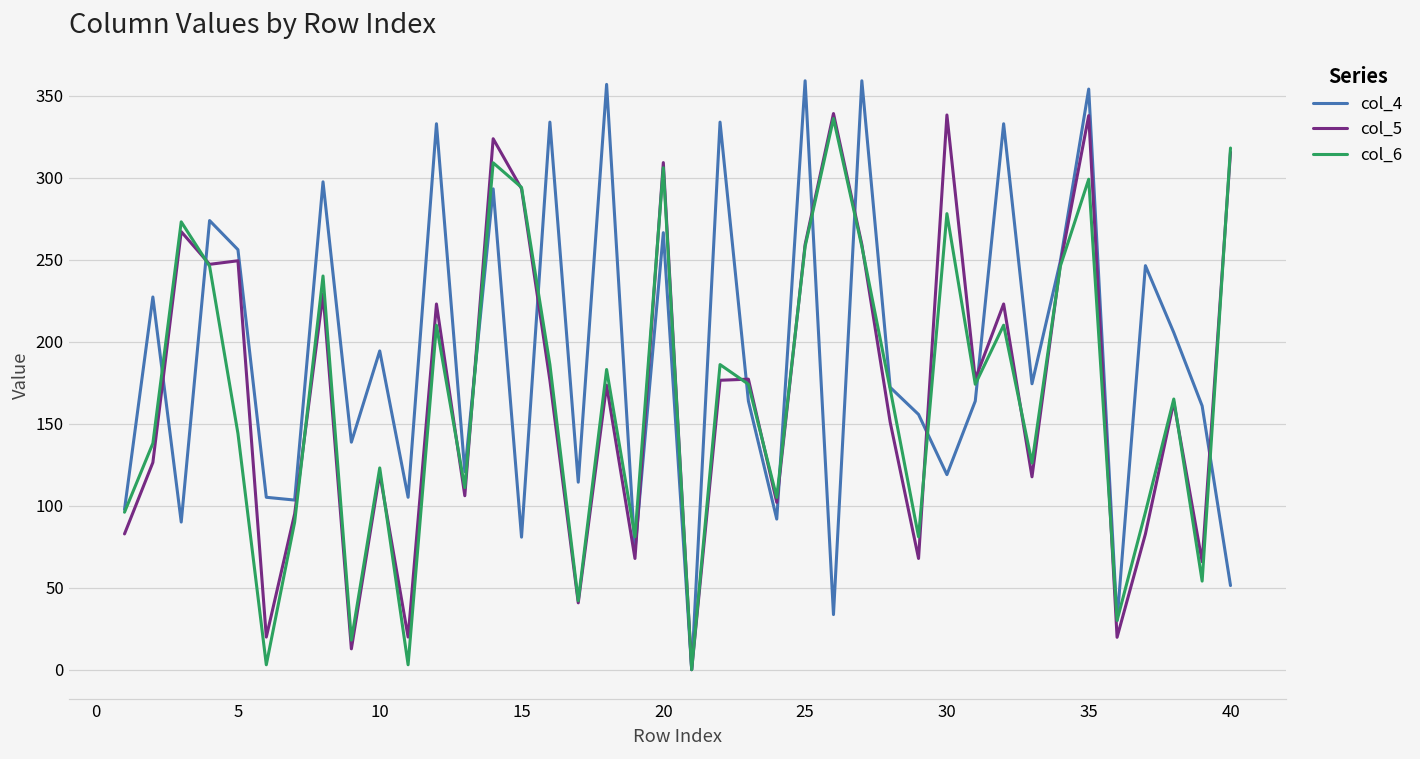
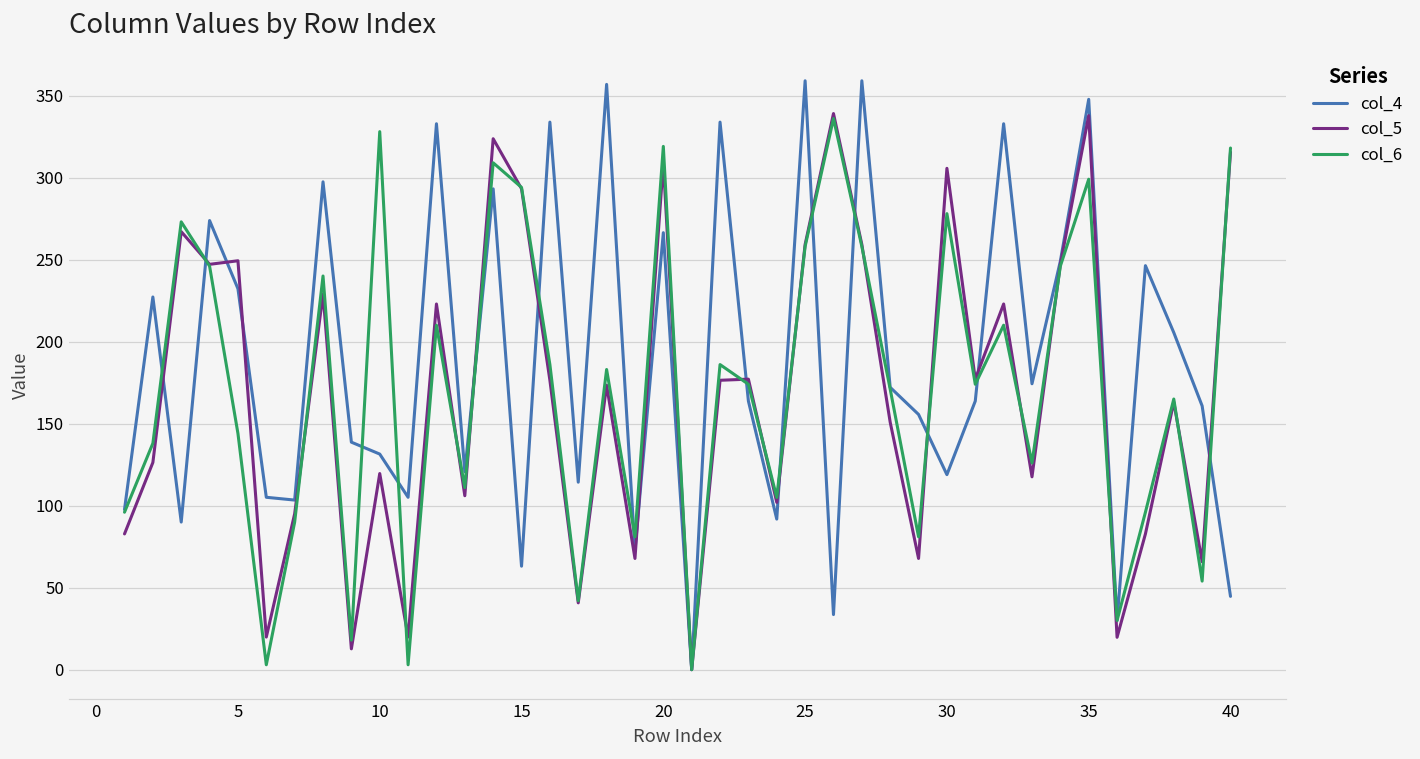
col_4, 5: 256 -> 232
col_4, 10: 194 -> 131
col_6, 10: 123 -> 328
col_4, 15: 81 -> 63
col_6, 20: 306 -> 319
col_5, 30: 338 -> 306
col_4, 35: 354 -> 348
col_4, 40: 51 -> 45
